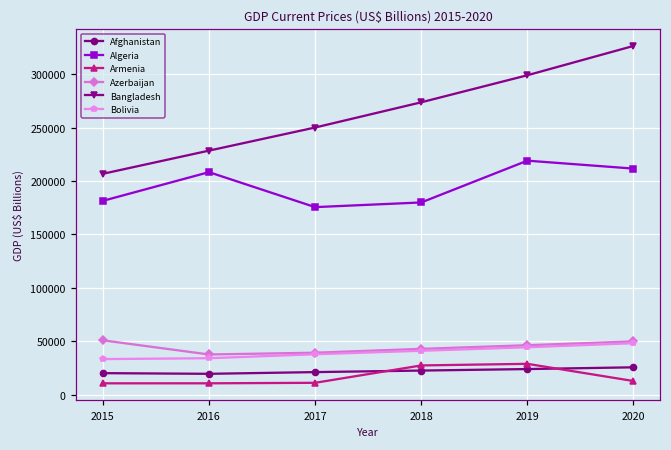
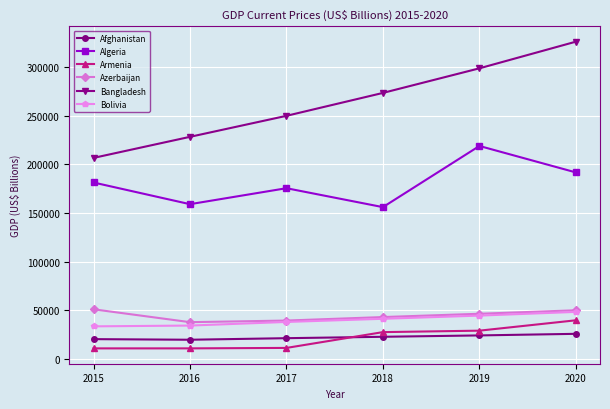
Algeria, 2016: 210000 -> 160000
Algeria, 2018: 180000 -> 160000
Algeria, 2020: 210000 -> 190000
Armenia, 2020: 10000 -> 40000
